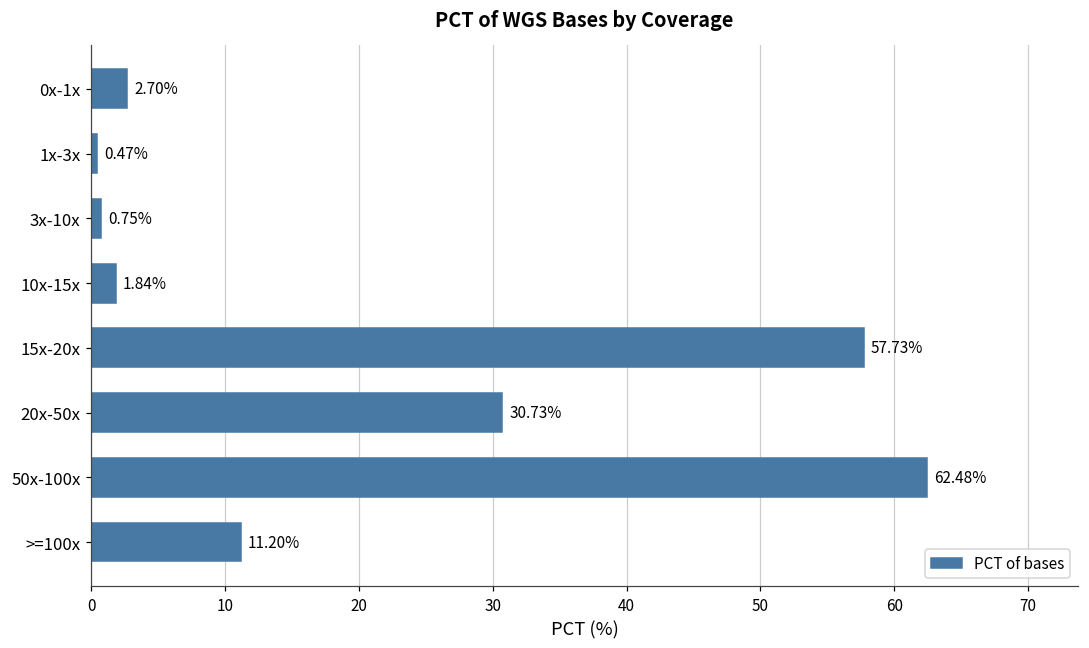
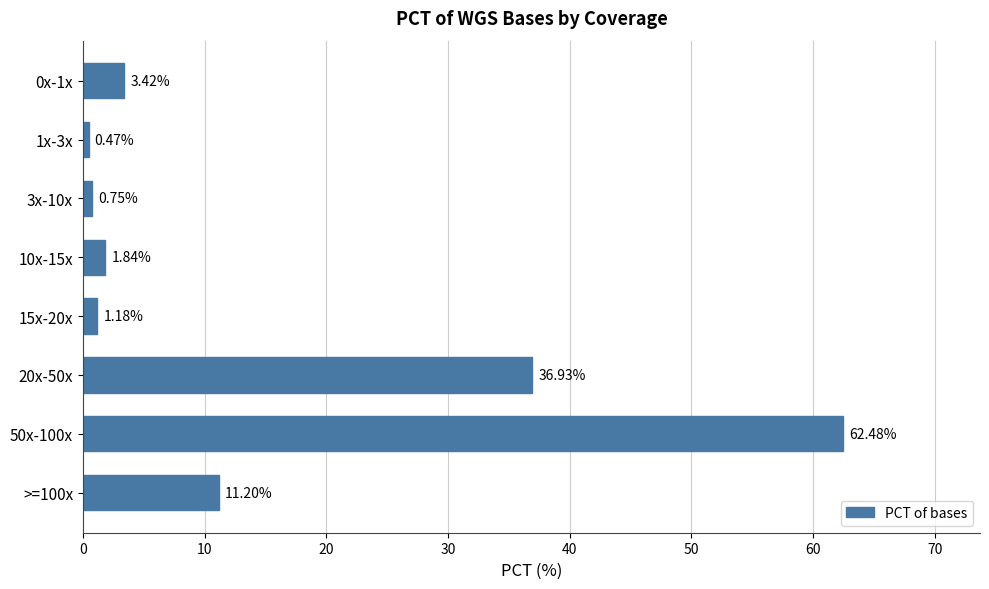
0x-1x: 2.70% -> 3.42%
15x-20x: 57.73% -> 1.18%
20x-50x: 30.73% -> 36.93%
